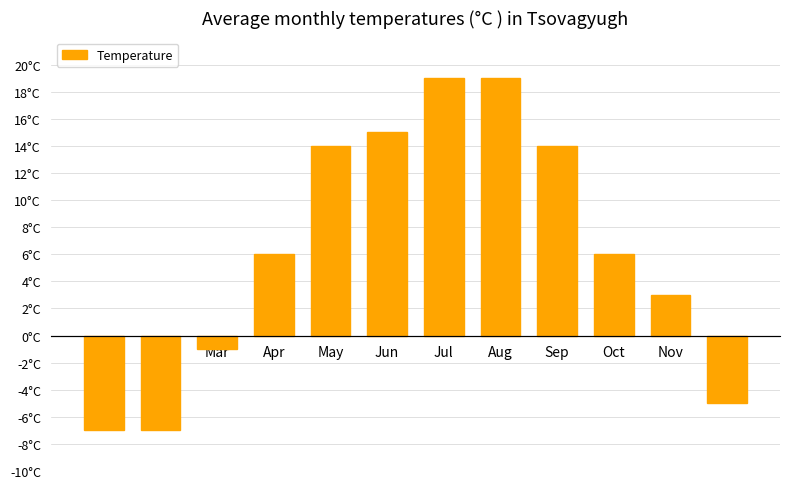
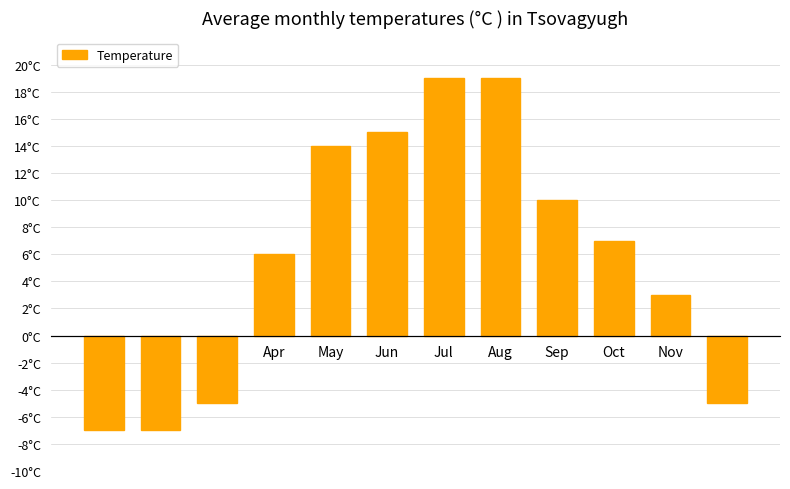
Mar: -1°C -> -5°C
Sep: 14°C -> 10°C
Oct: 6°C -> 7°C
